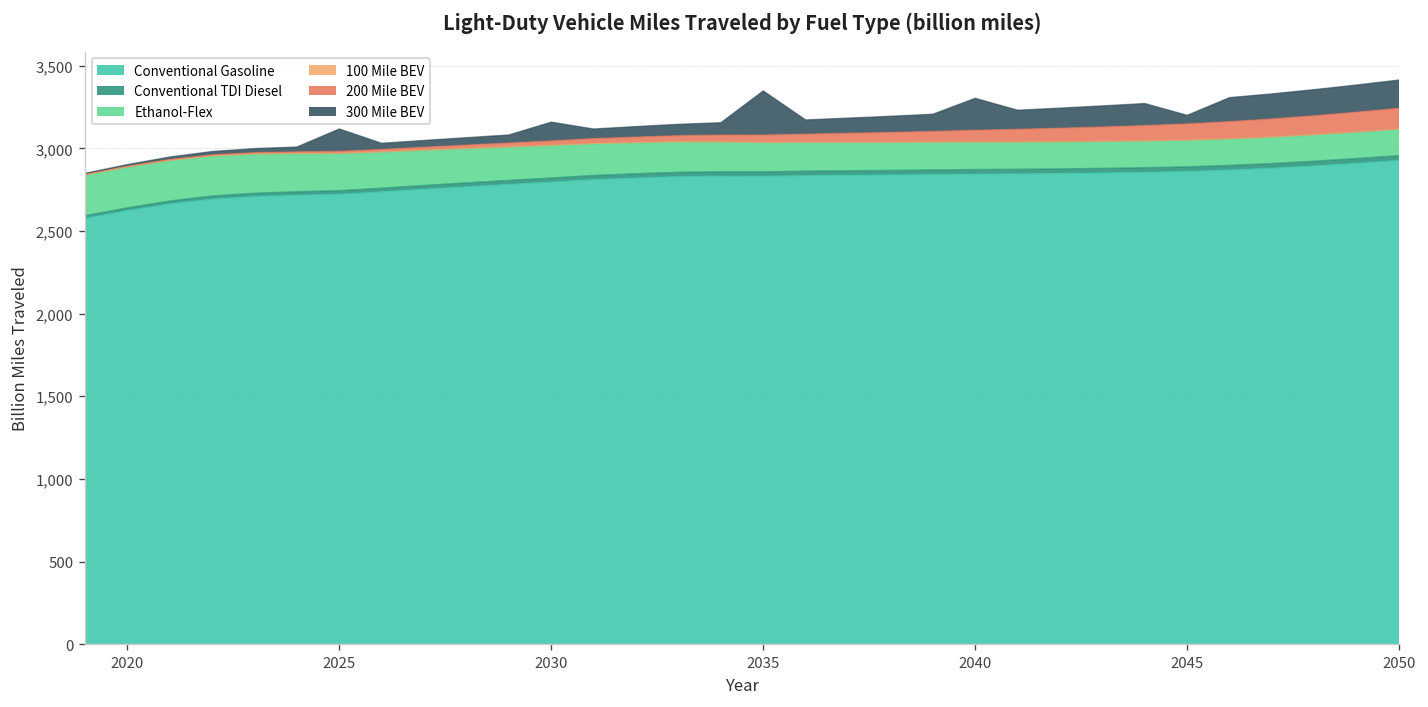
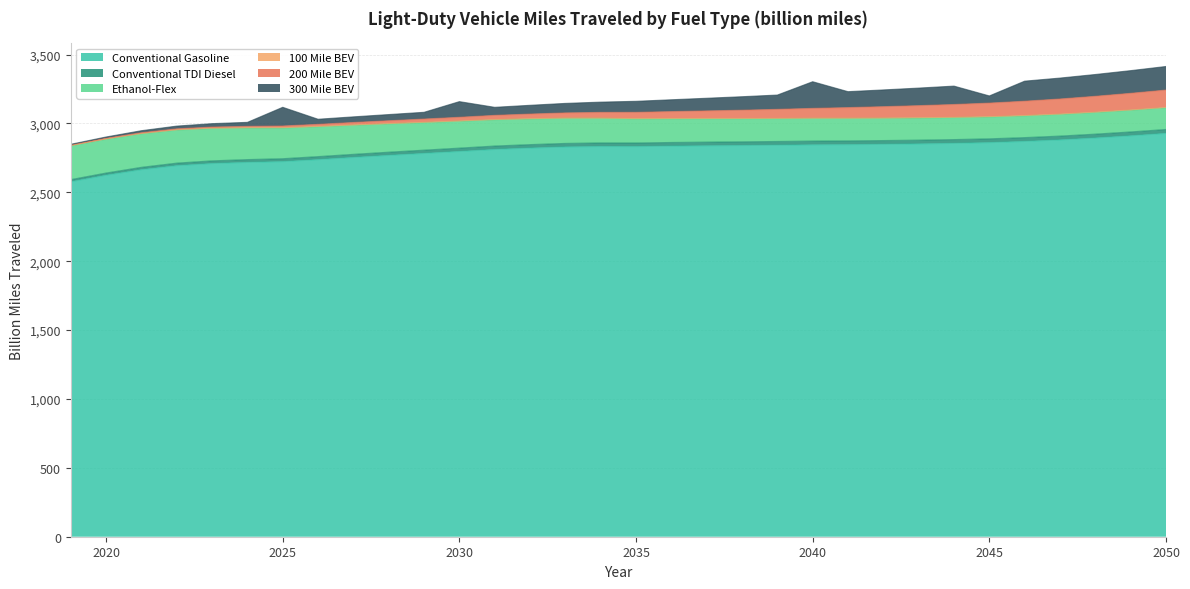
300 Mile BEV, 2035: 270 -> 80
